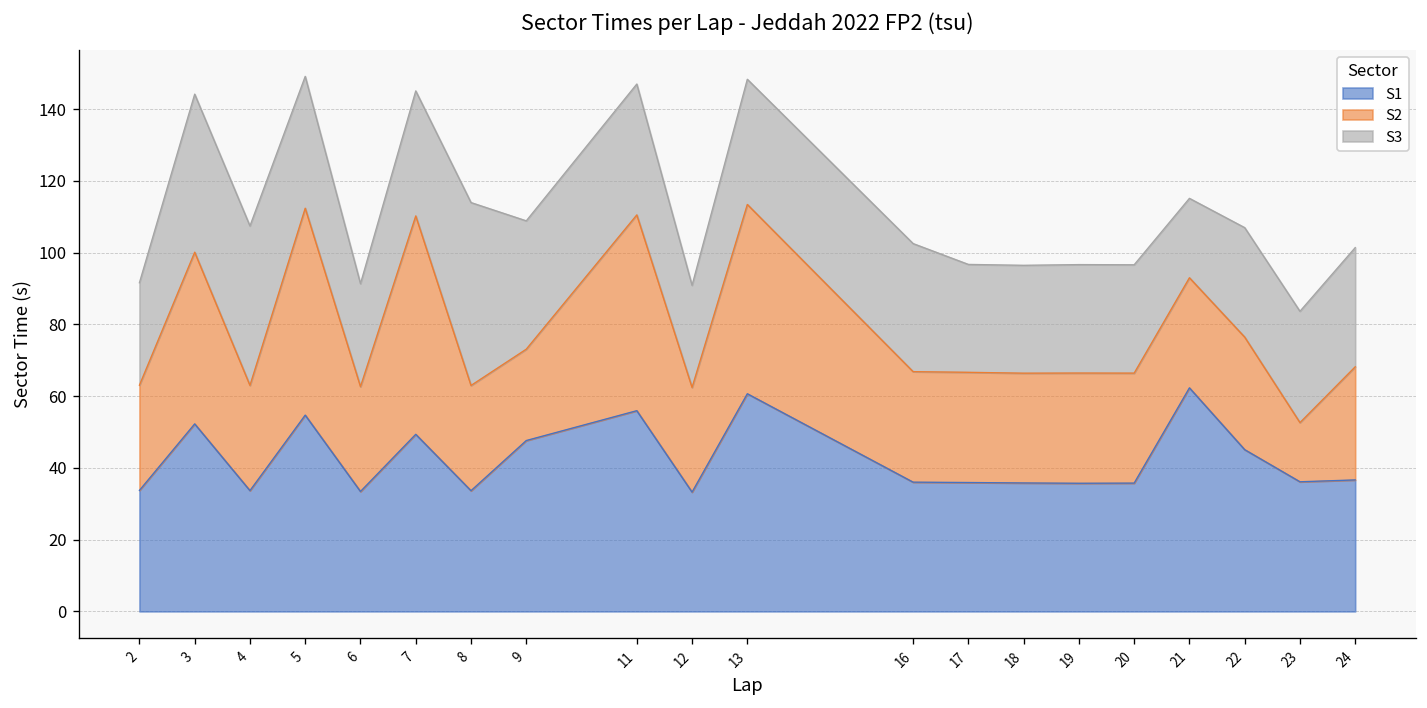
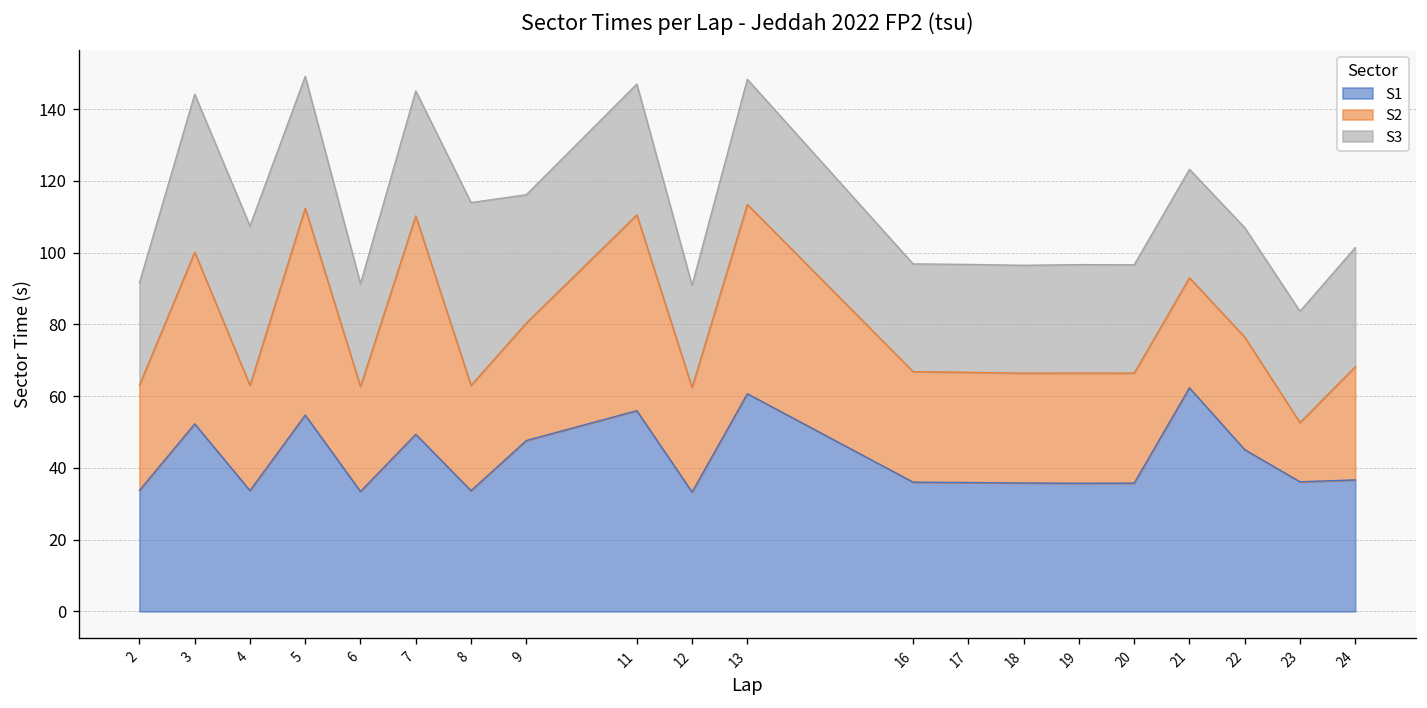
S2, 9: 25 -> 33
S3, 16: 36 -> 30
S3, 21: 22 -> 30
